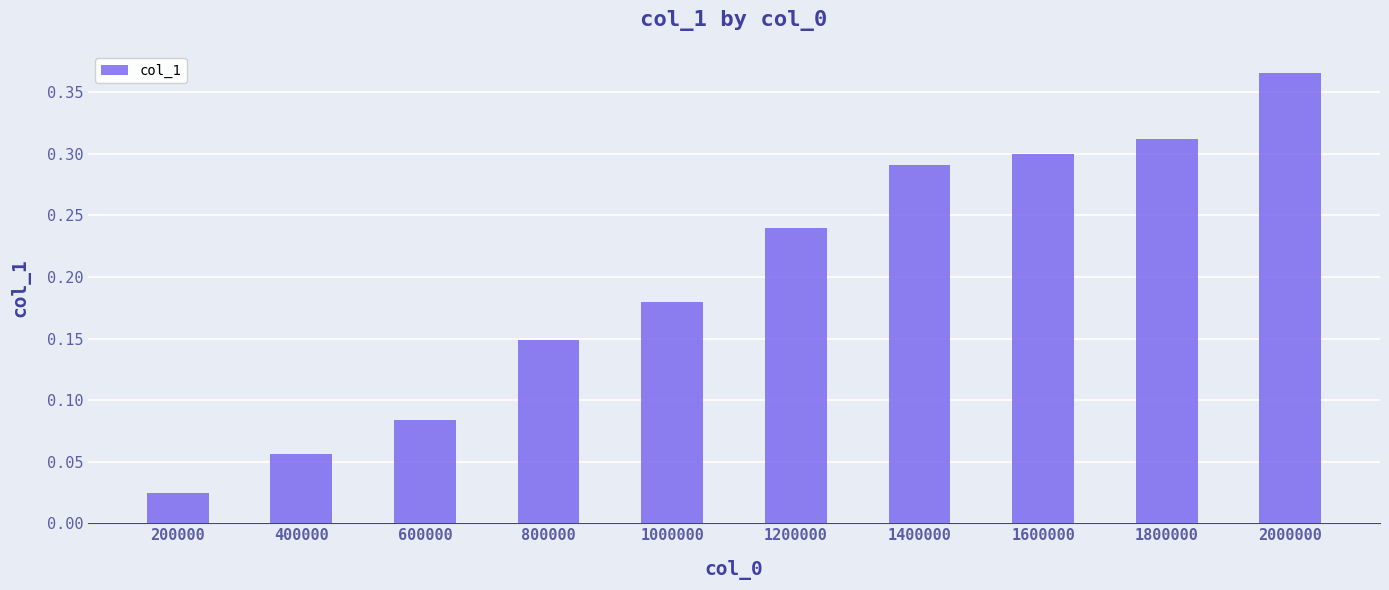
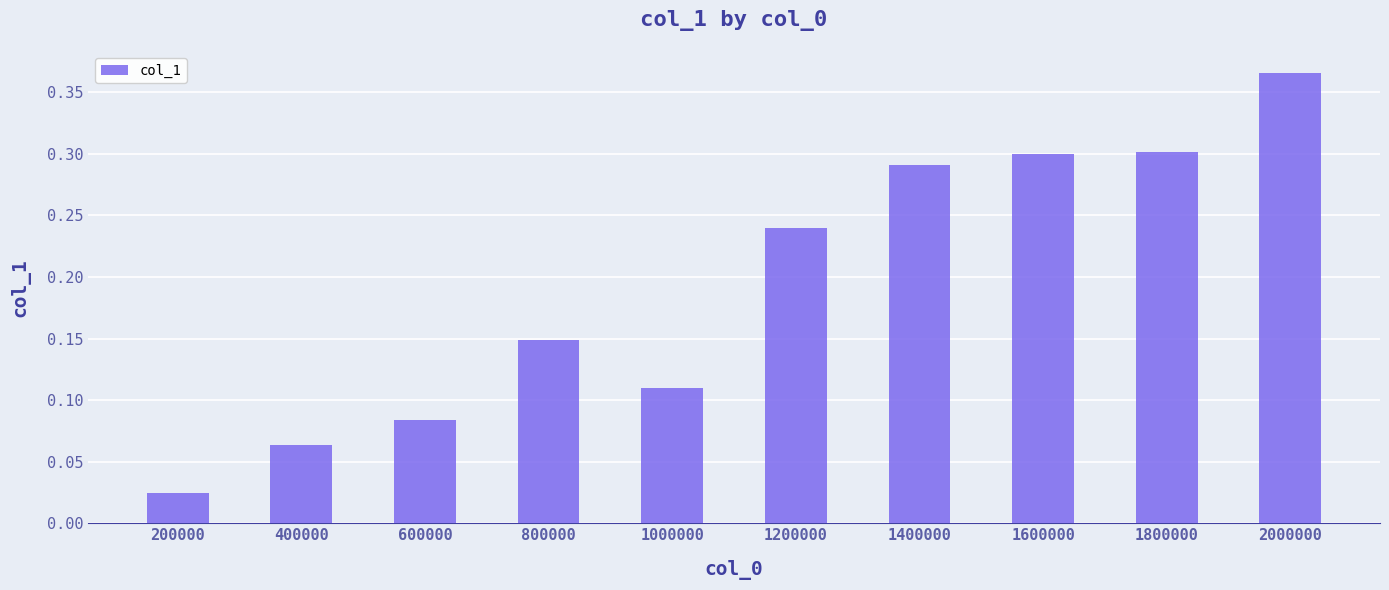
400000: 0.056 -> 0.064
1000000: 0.18 -> 0.11
1800000: 0.312 -> 0.301
